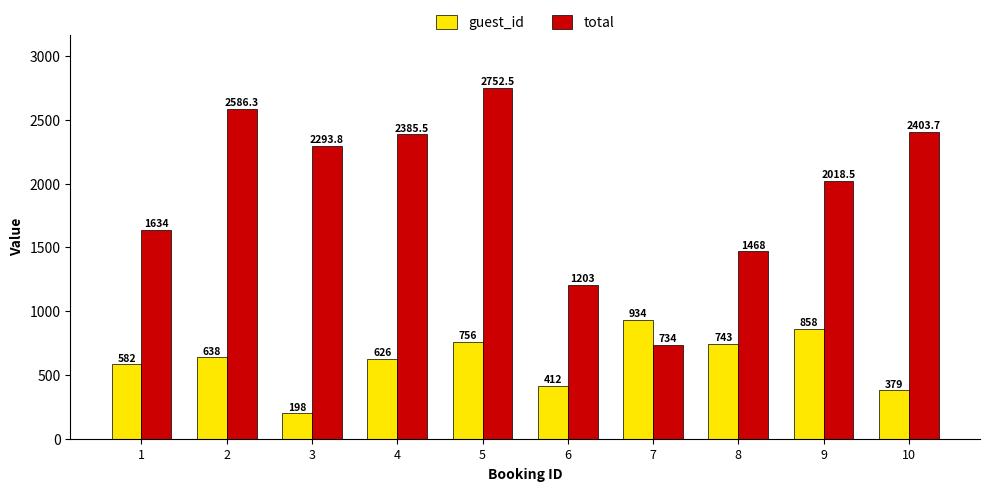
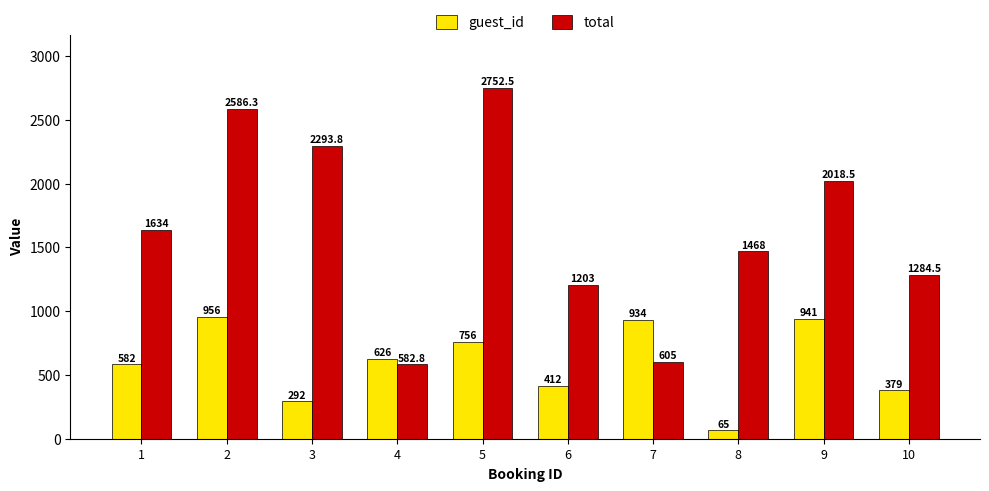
guest_id, 2: 638 -> 956
guest_id, 3: 198 -> 292
total, 4: 2385.5 -> 582.8
total, 7: 734 -> 605
guest_id, 8: 743 -> 65
guest_id, 9: 858 -> 941
total, 10: 2403.7 -> 1284.5
